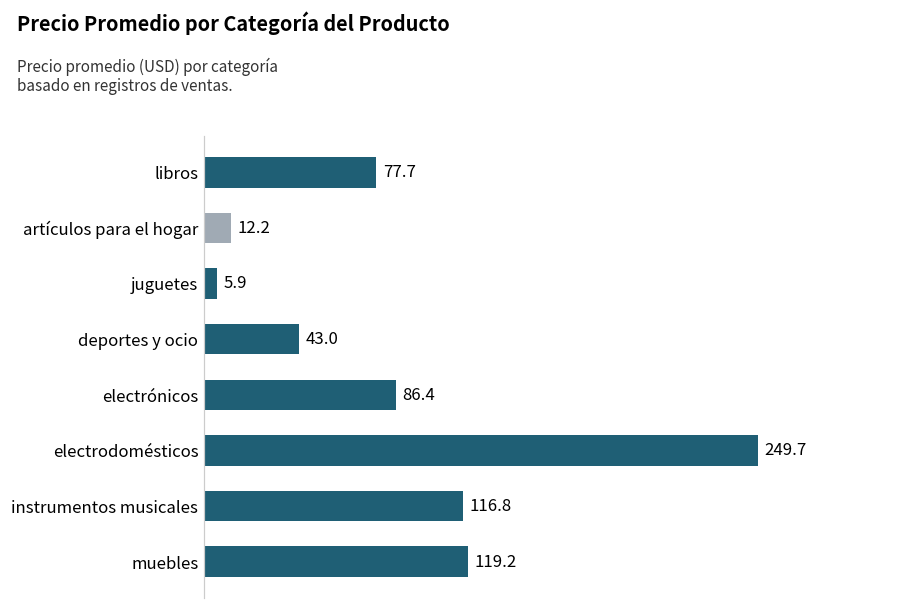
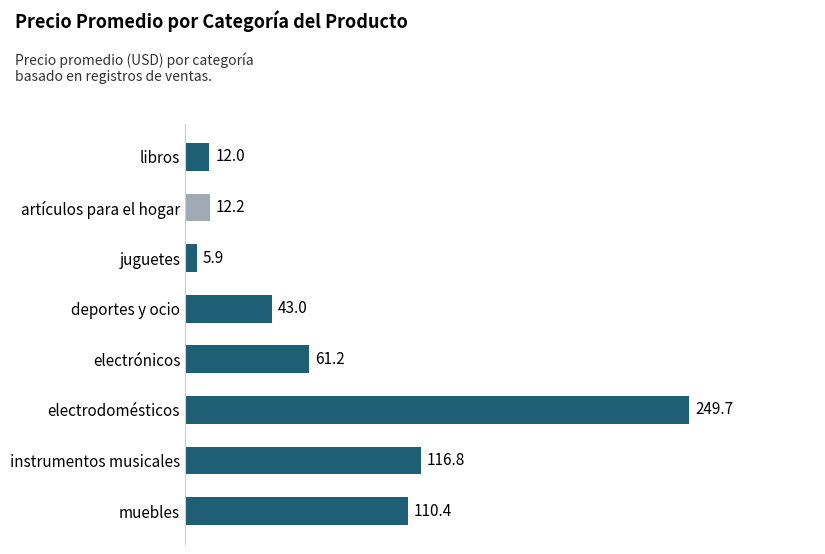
libros: 77.7 -> 12.0
electrónicos: 86.4 -> 61.2
muebles: 119.2 -> 110.4
